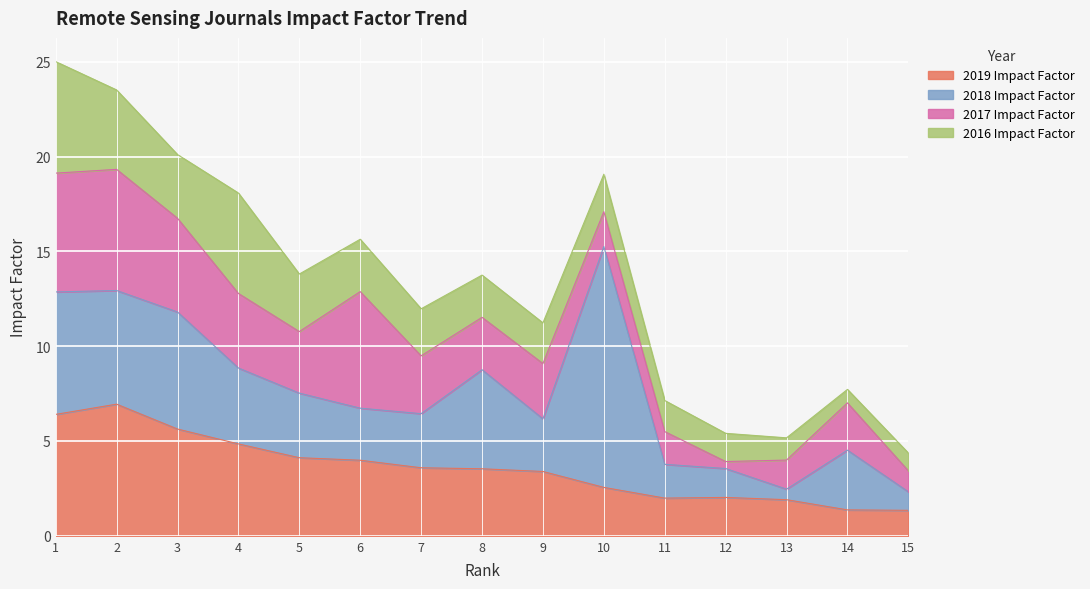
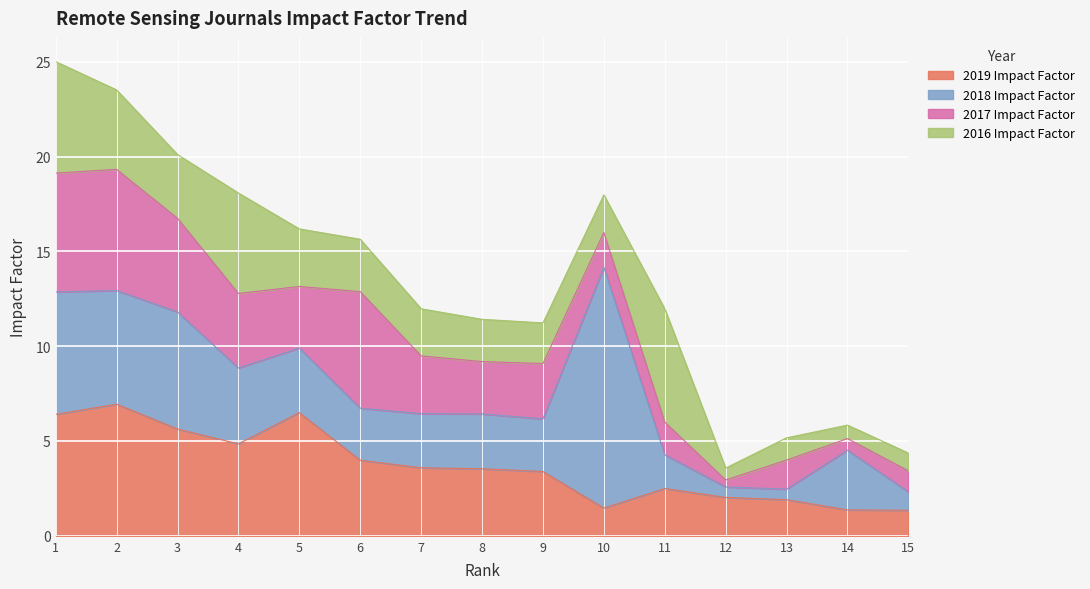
2019 Impact Factor, 5: 4.1 -> 6.5
2018 Impact Factor, 8: 5.2 -> 2.9
2019 Impact Factor, 10: 2.6 -> 1.5
2019 Impact Factor, 11: 2.0 -> 2.5
2016 Impact Factor, 11: 1.6 -> 6.0
2018 Impact Factor, 12: 1.5 -> 0.6
2016 Impact Factor, 12: 1.5 -> 0.6
2017 Impact Factor, 14: 2.5 -> 0.6
